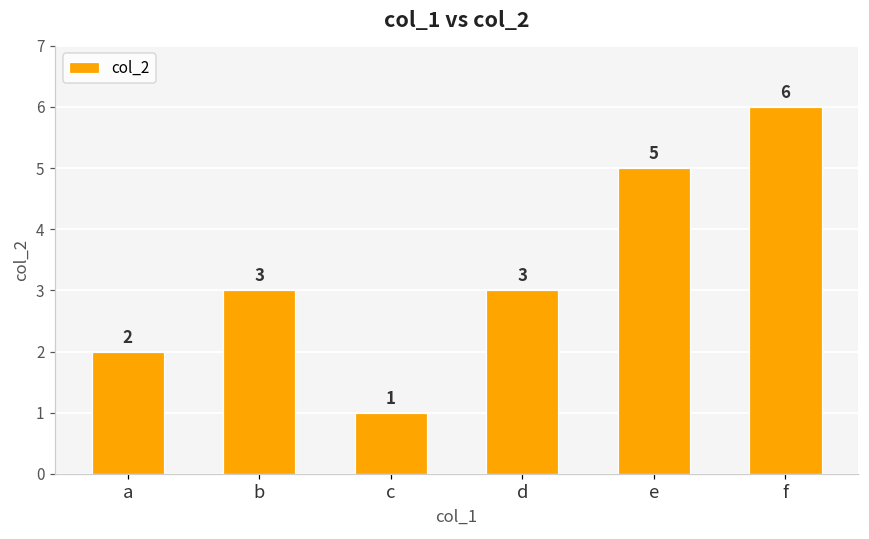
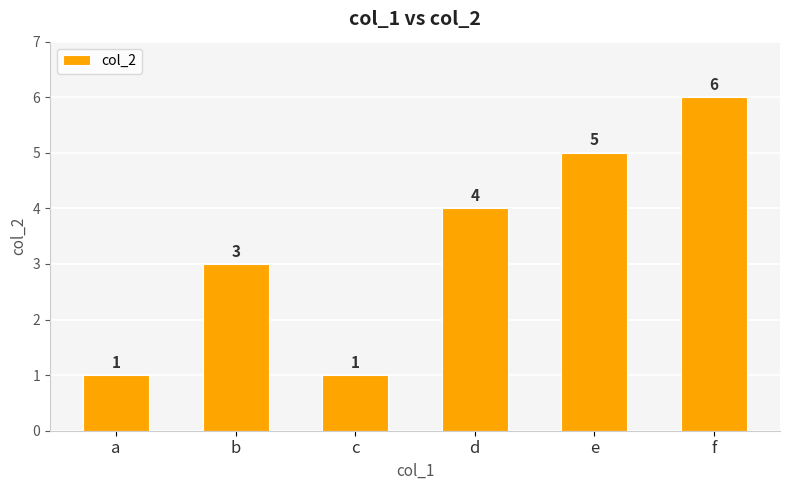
a: 2 -> 1
d: 3 -> 4
